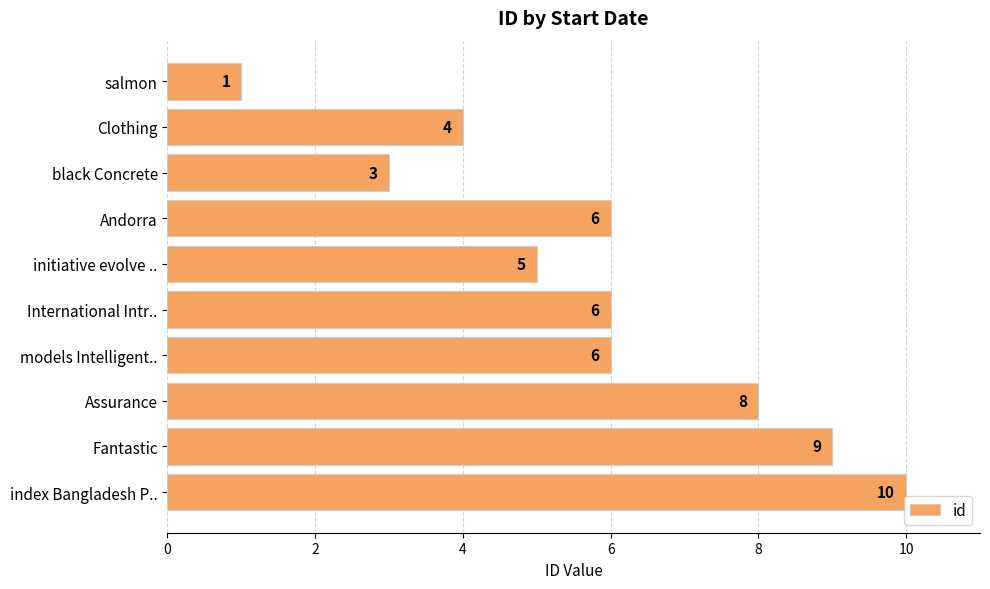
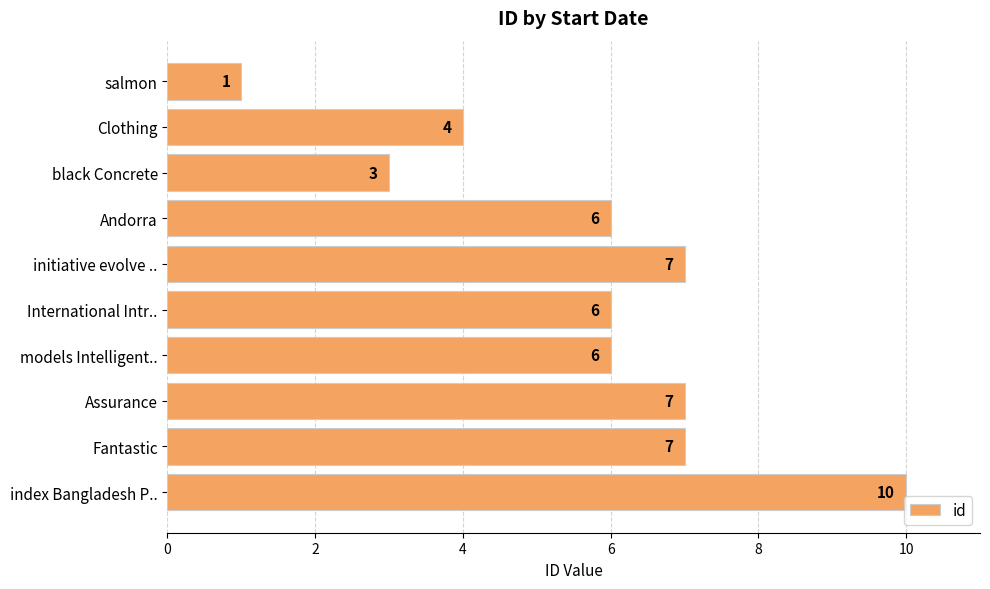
initiative evolve ..: 5 -> 7
Assurance: 8 -> 7
Fantastic: 9 -> 7
